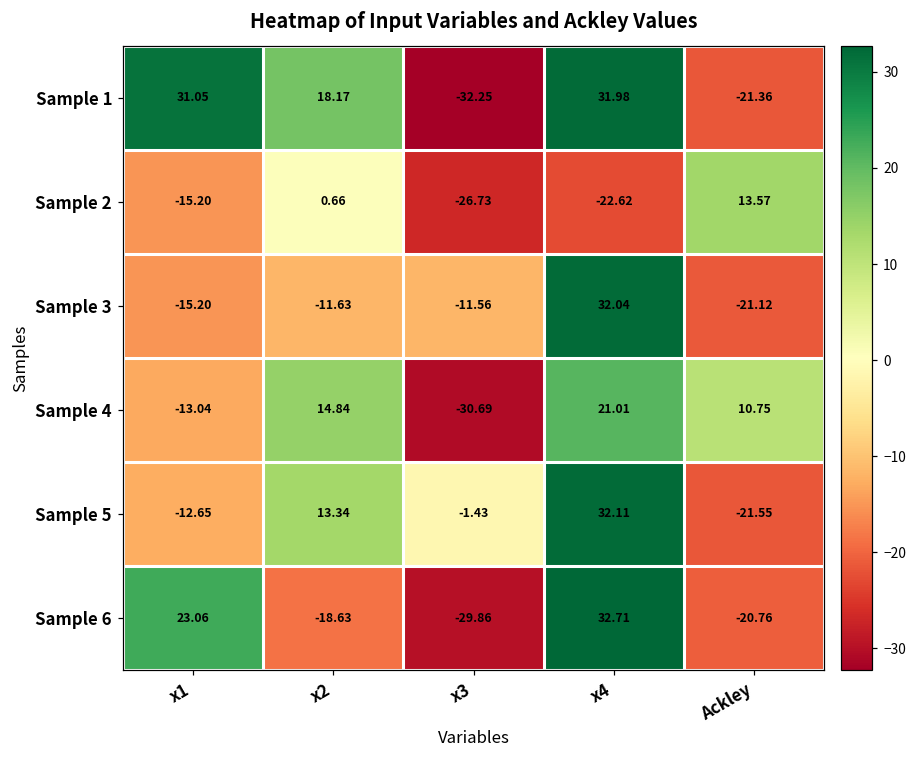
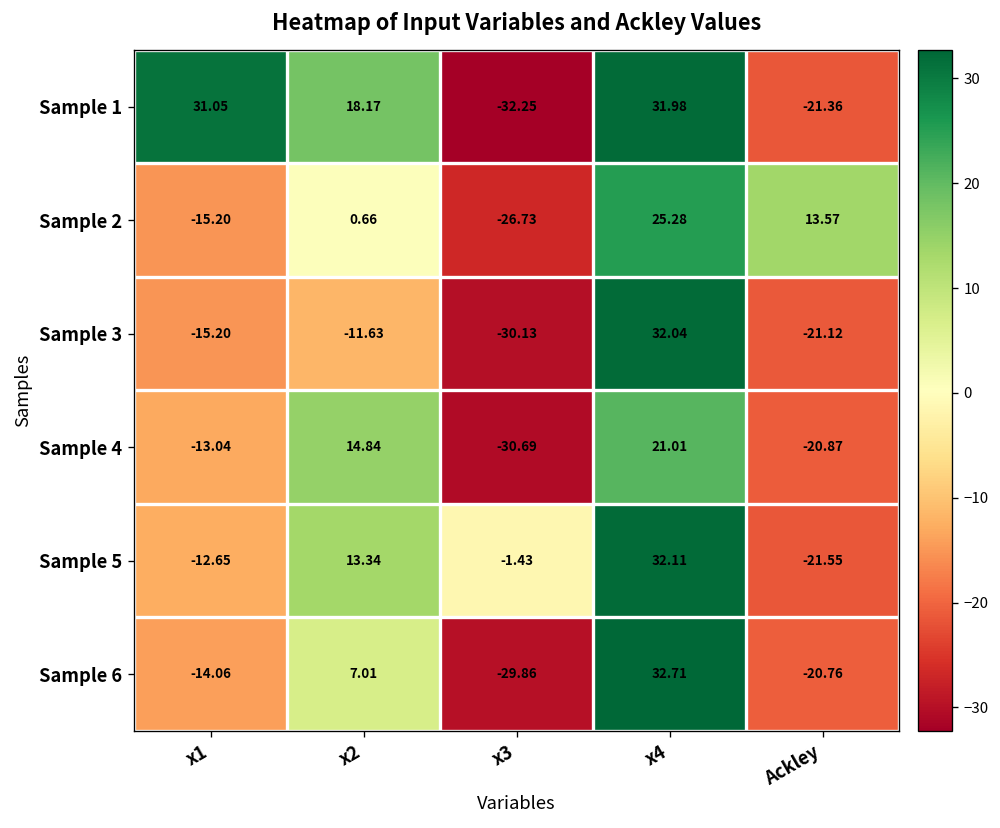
Sample 2, x4: -22.62 -> 25.28
Sample 3, x3: -11.56 -> -30.13
Sample 4, Ackley: 10.75 -> -20.87
Sample 6, x1: 23.06 -> -14.06
Sample 6, x2: -18.63 -> 7.01
